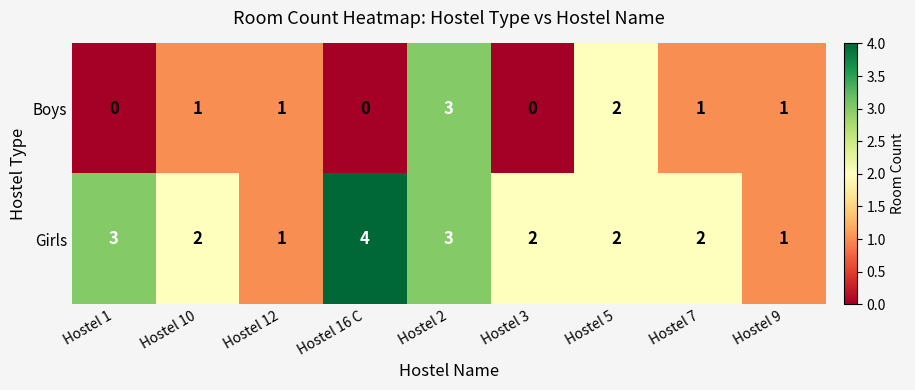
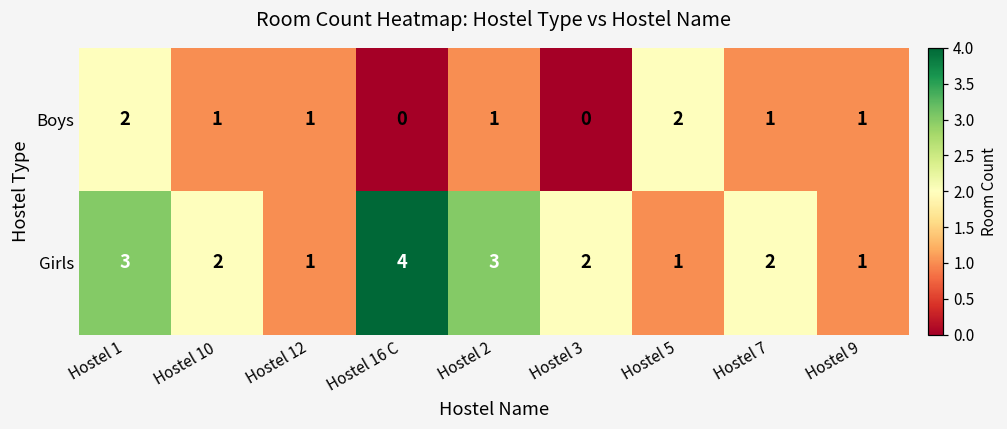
Boys, Hostel 1: 0 -> 2
Boys, Hostel 2: 3 -> 1
Girls, Hostel 5: 2 -> 1
